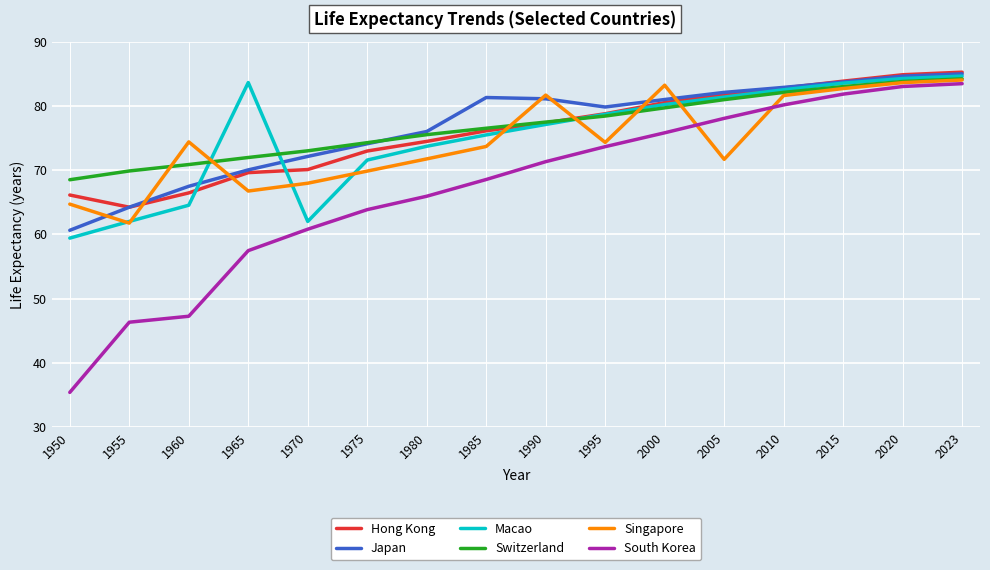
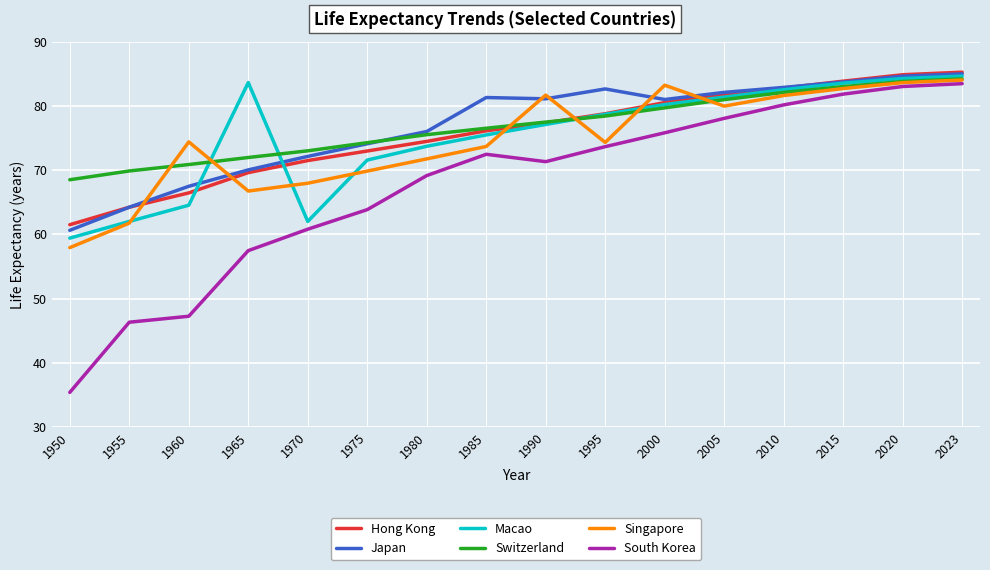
Hong Kong, 1950: 66 -> 62
Singapore, 1950: 65 -> 58
Hong Kong, 1970: 70 -> 72
South Korea, 1980: 66 -> 69
South Korea, 1985: 69 -> 72
Japan, 1995: 80 -> 83
Singapore, 2005: 72 -> 80
